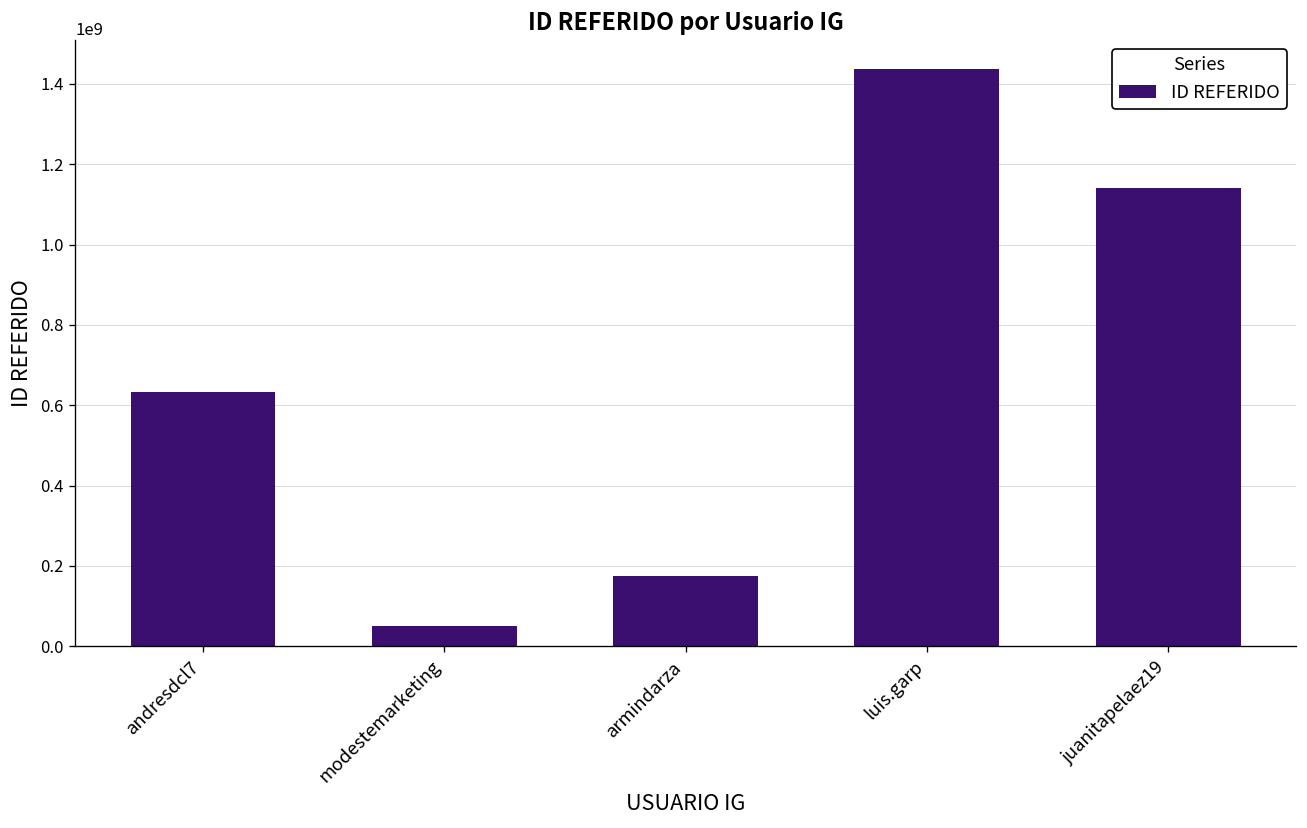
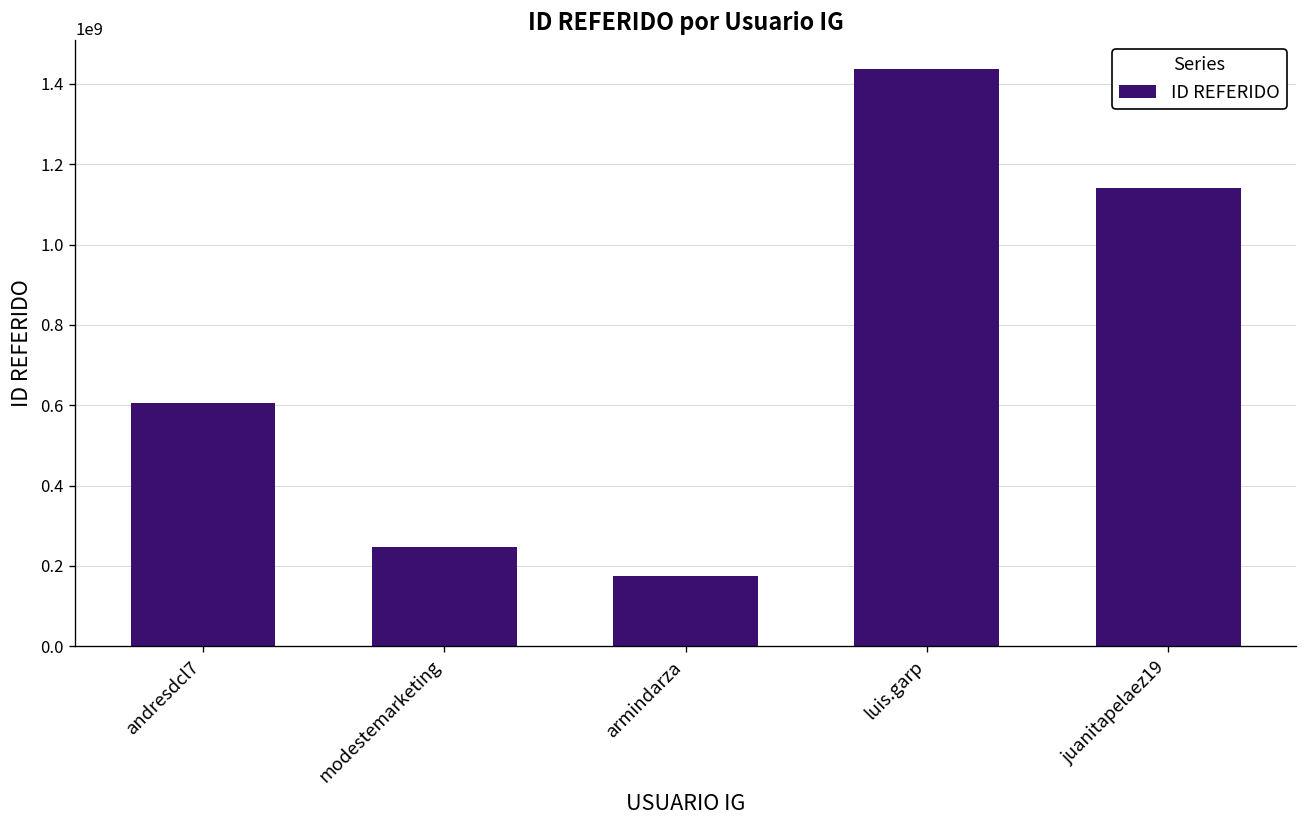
andresdcl7: 630000000 -> 600000000
modestemarketing: 50000000 -> 250000000
